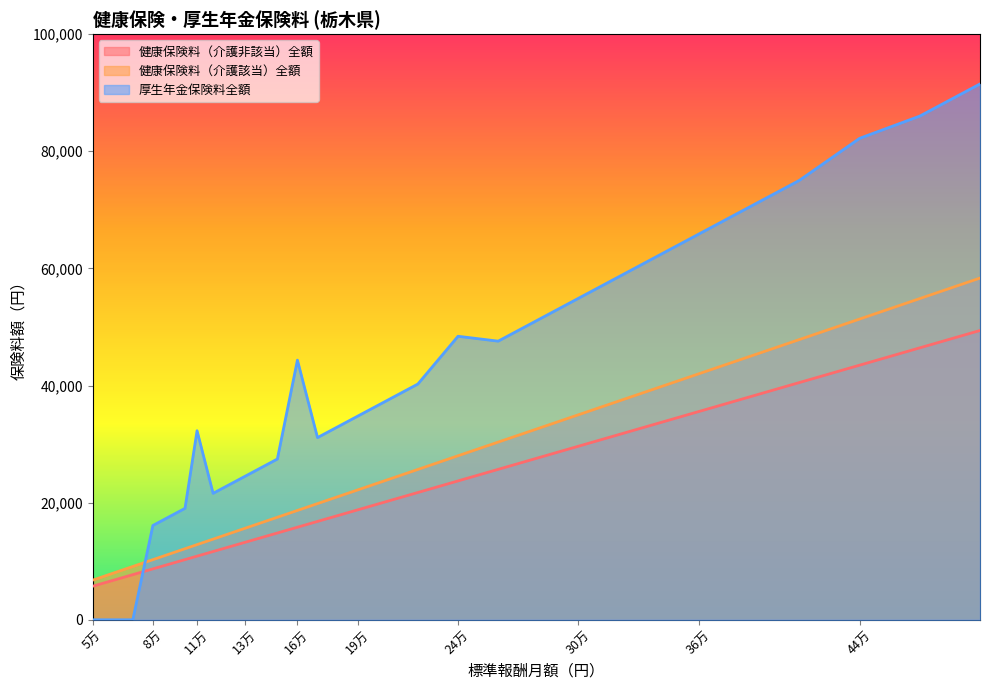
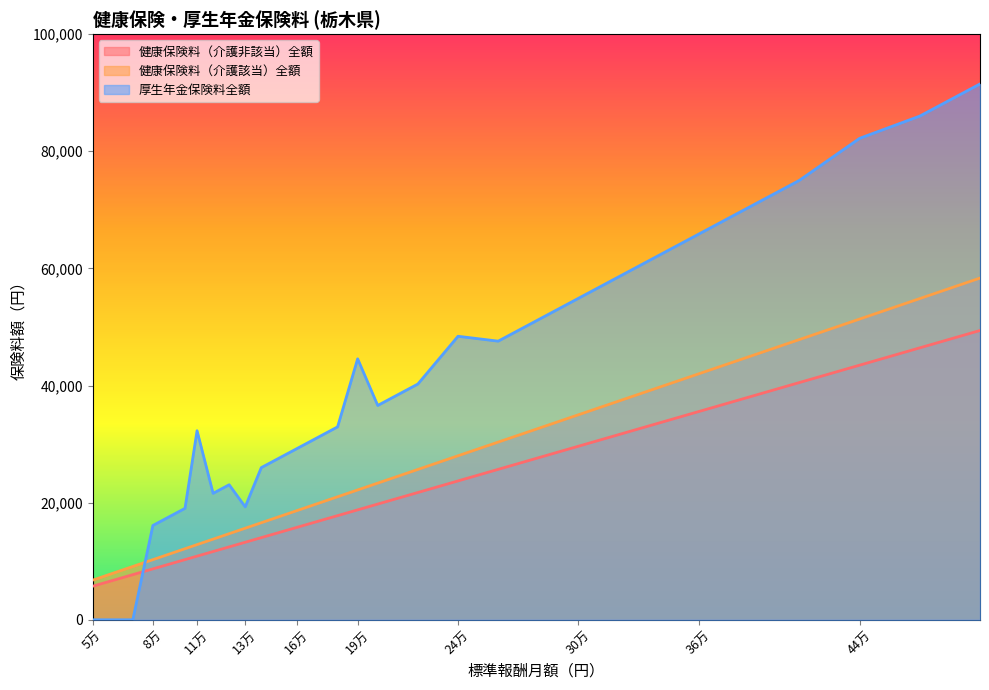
厚生年金保険料全額, 13万: 25,000 -> 19,000
厚生年金保険料全額, 16万: 44,000 -> 29,000
厚生年金保険料全額, 19万: 35,000 -> 45,000
